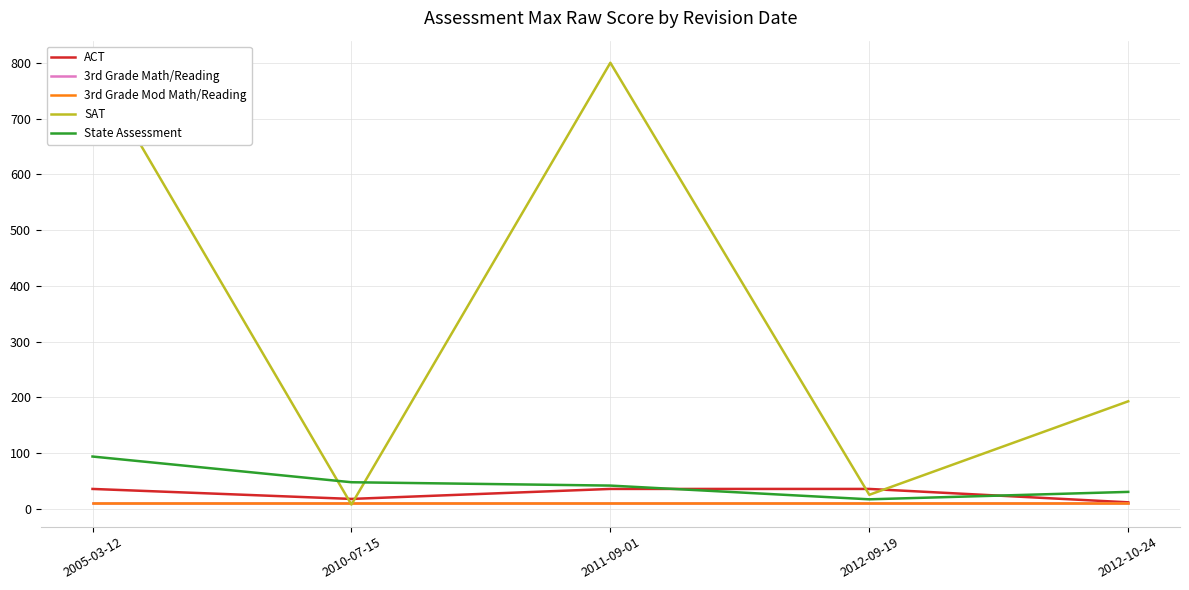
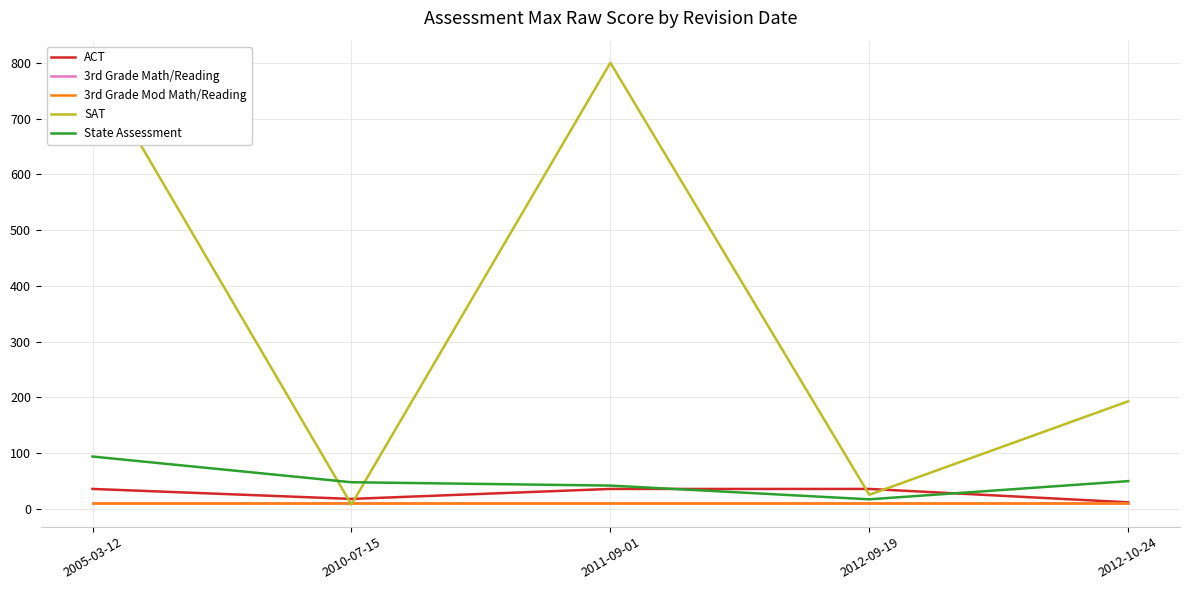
State Assessment, 2012-10-24: 30 -> 50
